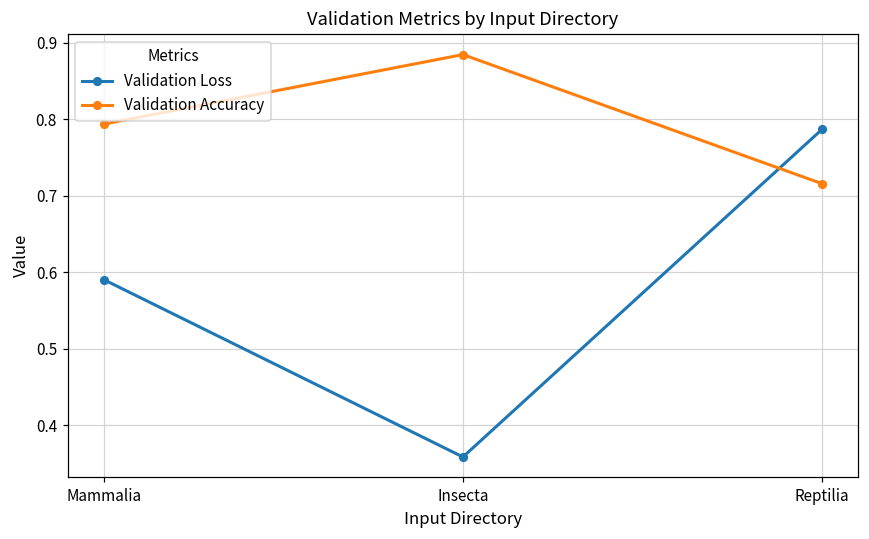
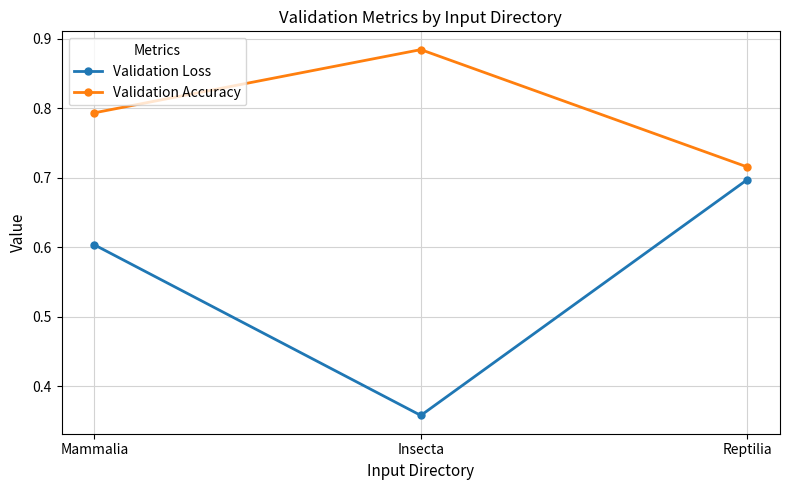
Validation Loss, Mammalia: 0.59 -> 0.60
Validation Loss, Reptilia: 0.79 -> 0.70
